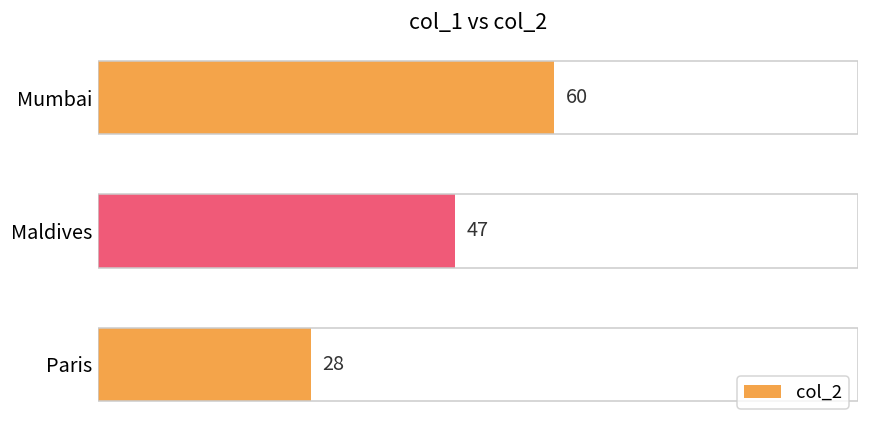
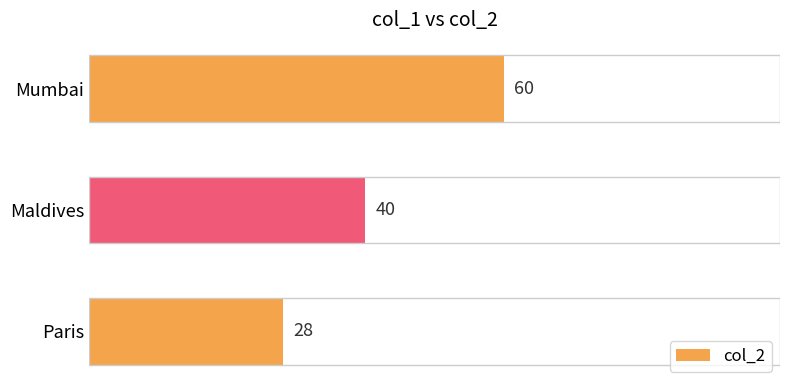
Maldives: 47 -> 40
